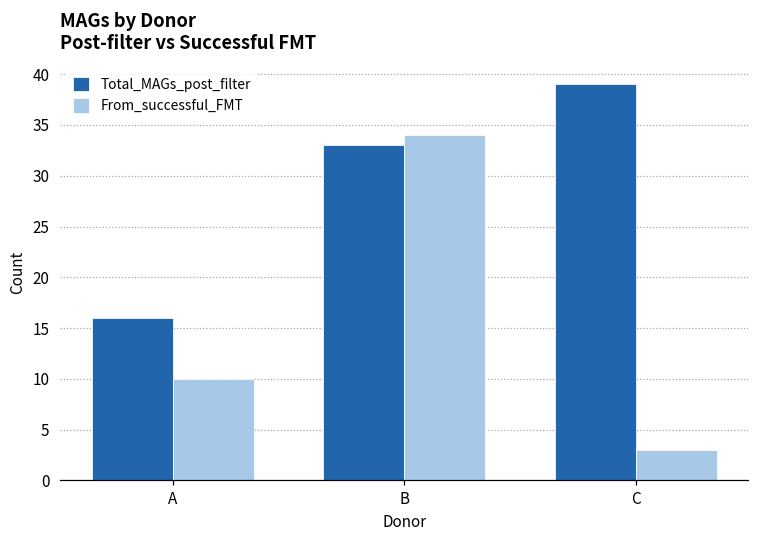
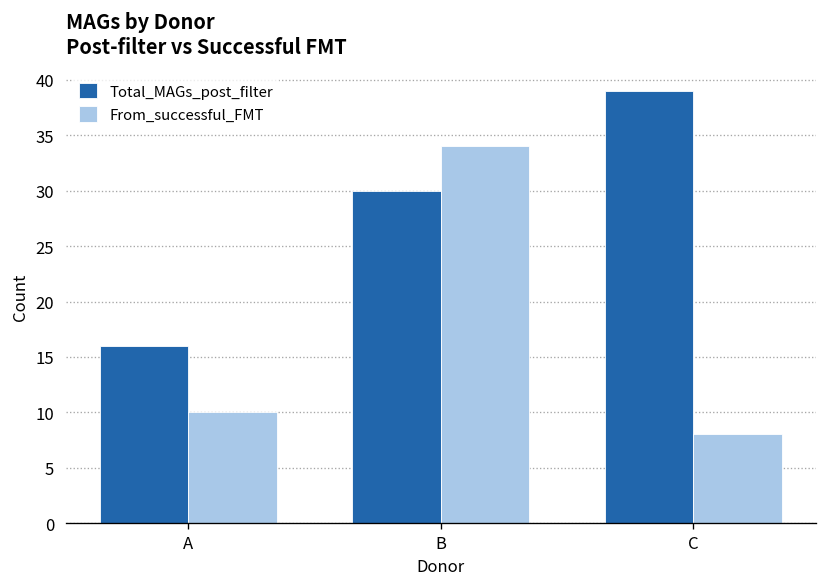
Total_MAGs_post_filter, B: 33 -> 30
From_successful_FMT, C: 3 -> 8
